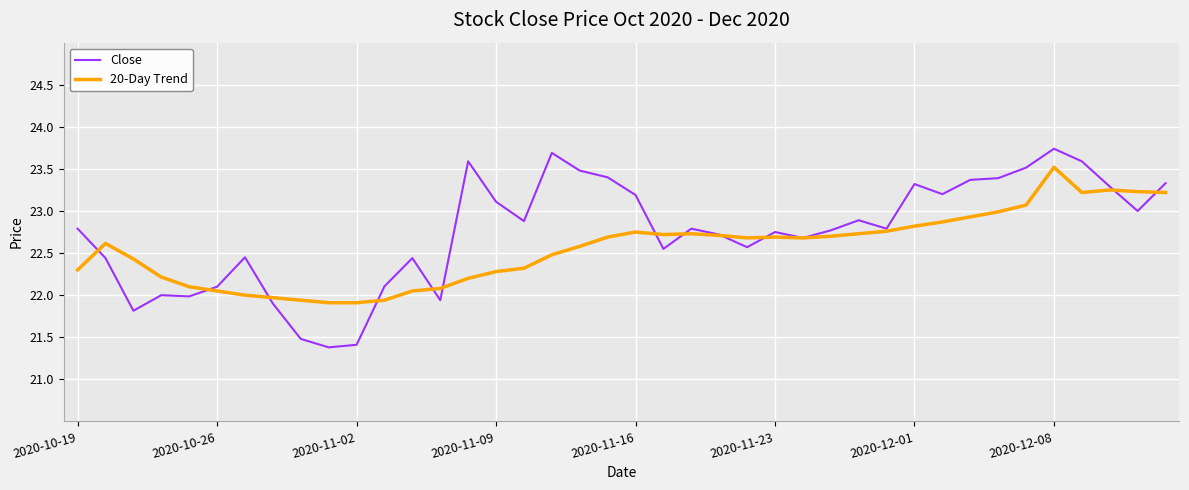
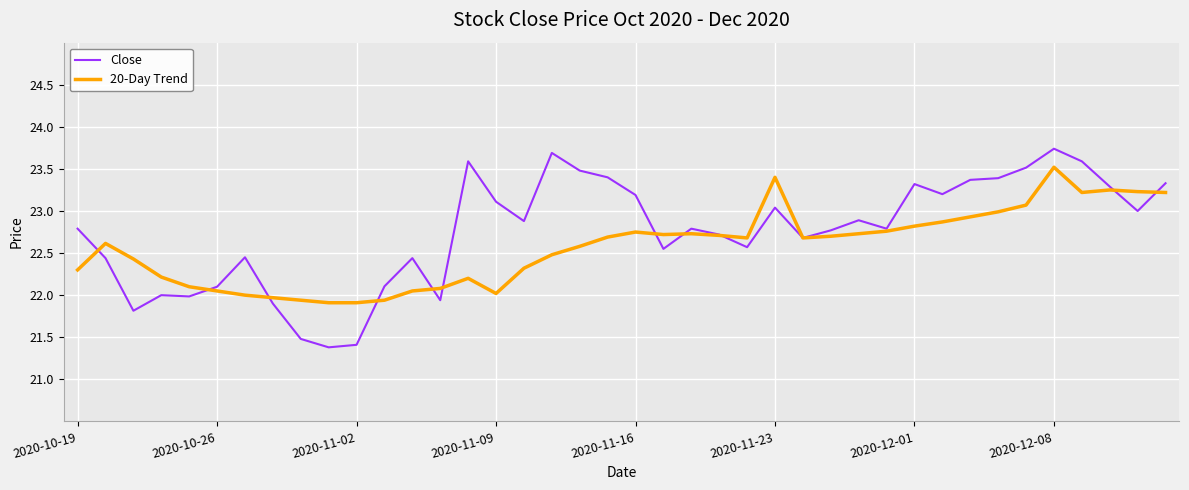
20-Day Trend, 2020-11-09: 22.3 -> 22.0
Close, 2020-11-23: 22.8 -> 23.0
20-Day Trend, 2020-11-23: 22.7 -> 23.4
